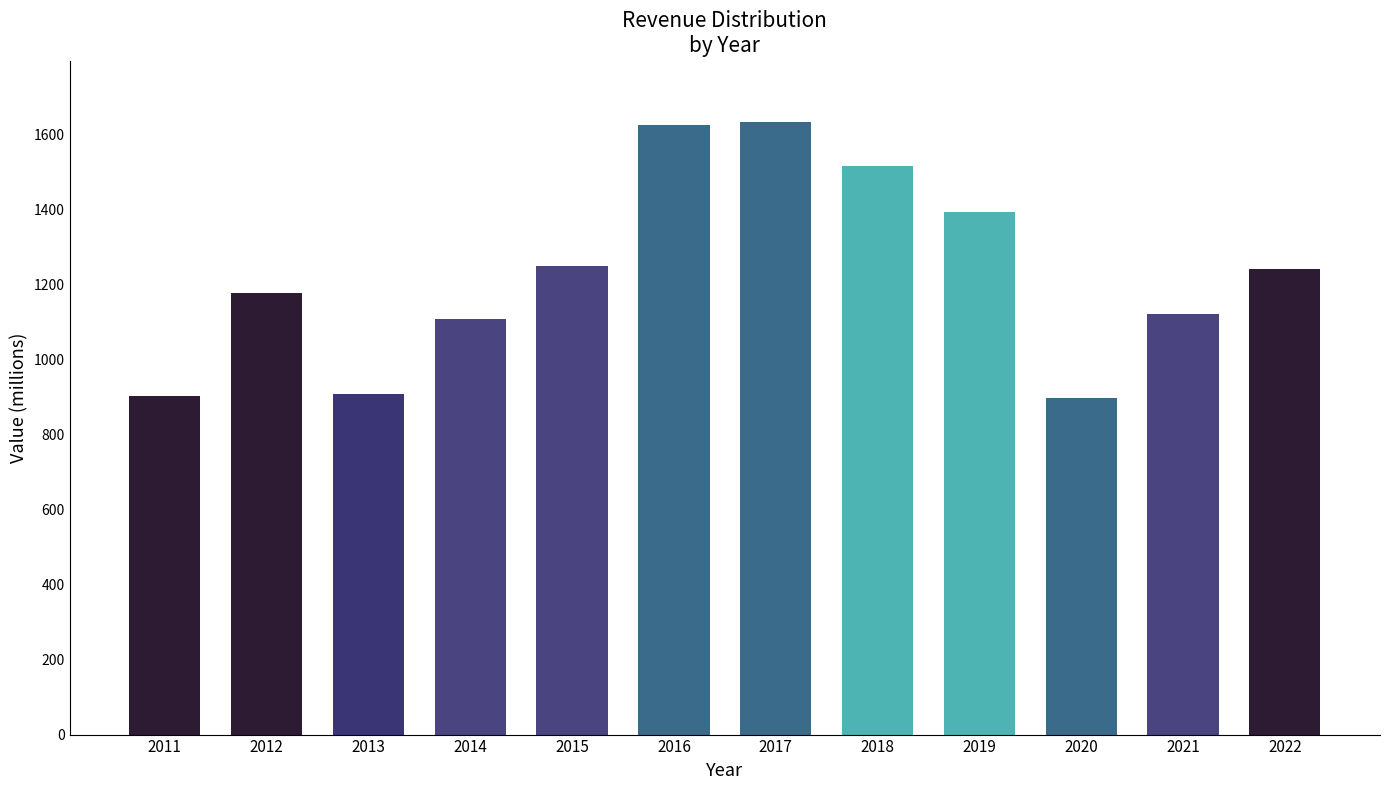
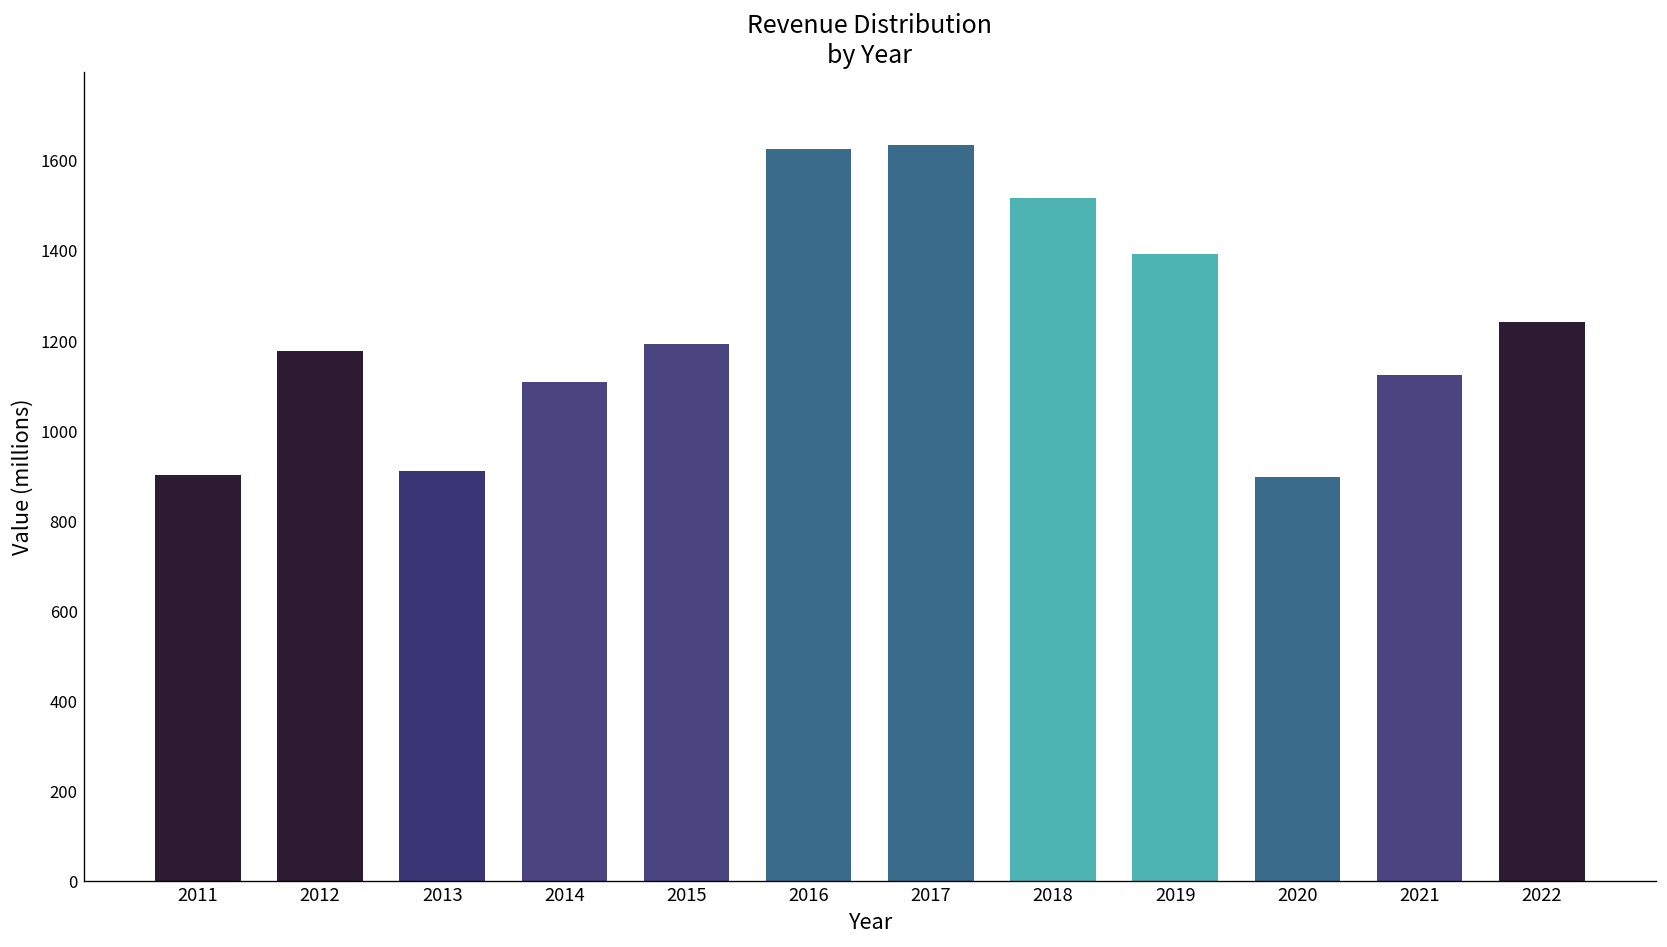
2015: 1250 -> 1190
